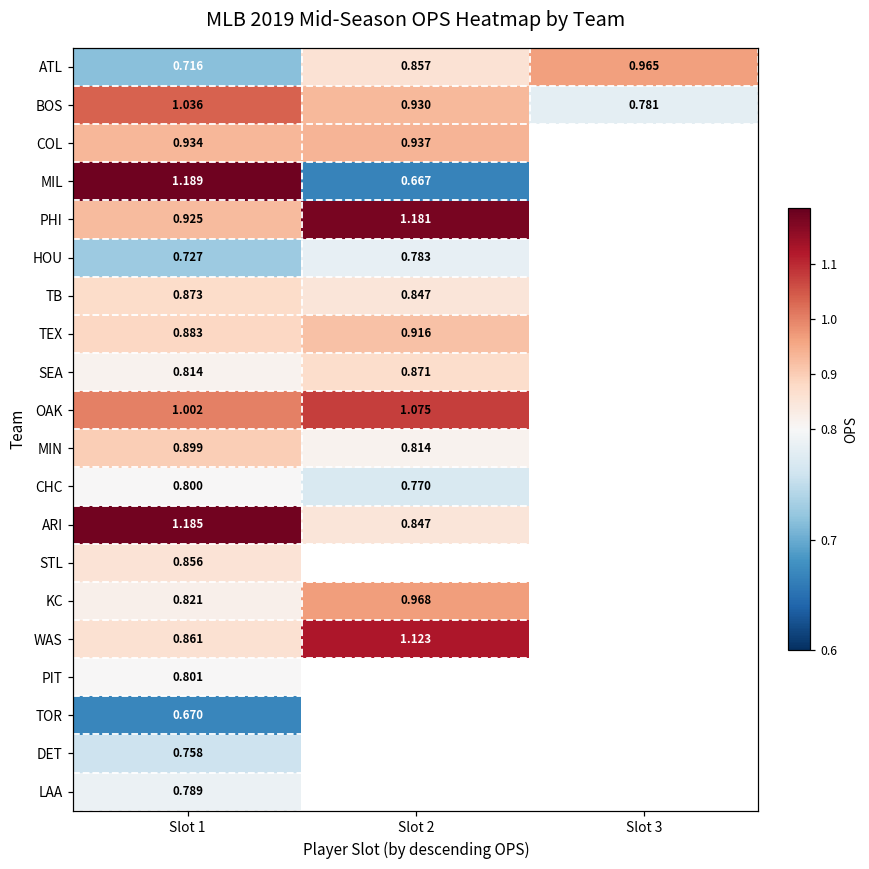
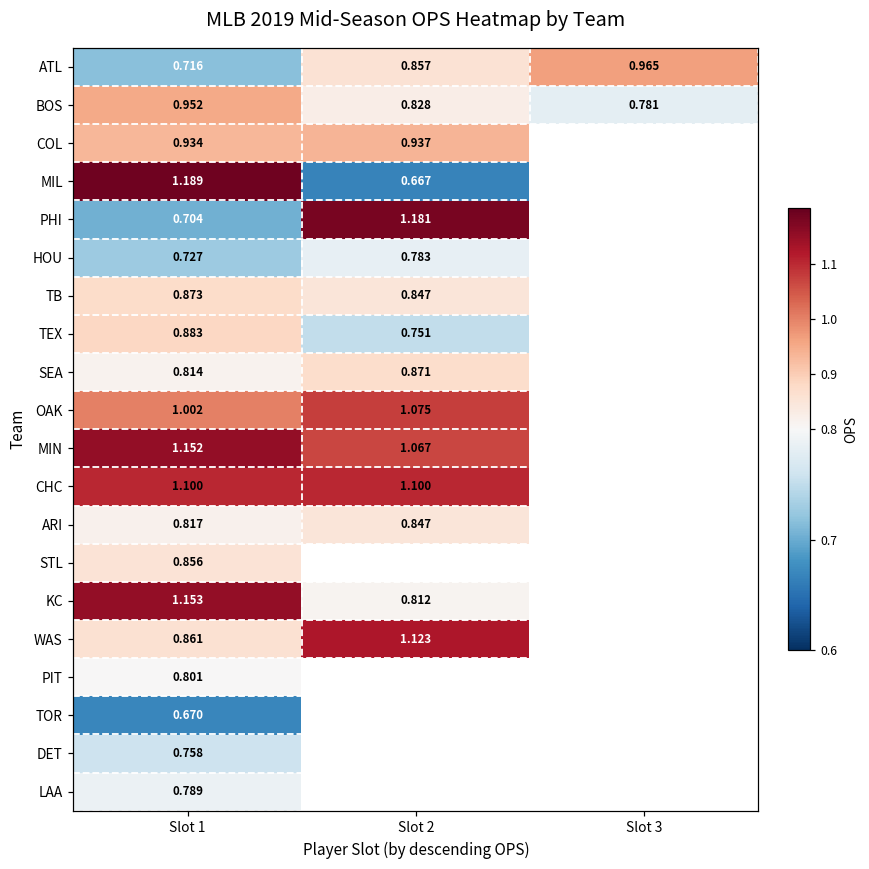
BOS, Slot 1: 1.036 -> 0.952
BOS, Slot 2: 0.930 -> 0.828
PHI, Slot 1: 0.925 -> 0.704
TEX, Slot 2: 0.916 -> 0.751
MIN, Slot 1: 0.899 -> 1.152
MIN, Slot 2: 0.814 -> 1.067
CHC, Slot 1: 0.800 -> 1.100
CHC, Slot 2: 0.770 -> 1.100
ARI, Slot 1: 1.185 -> 0.817
KC, Slot 1: 0.821 -> 1.153
KC, Slot 2: 0.968 -> 0.812
